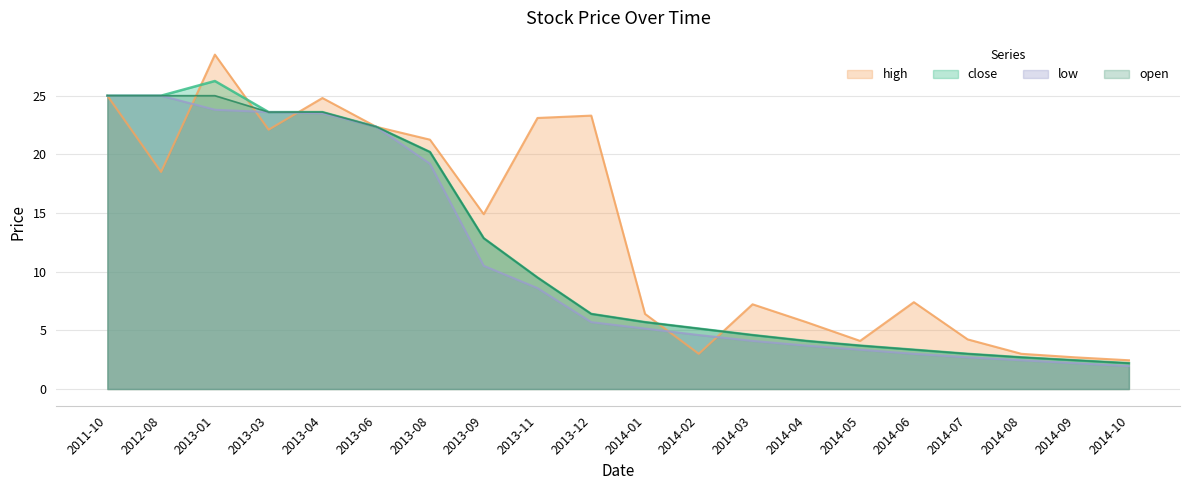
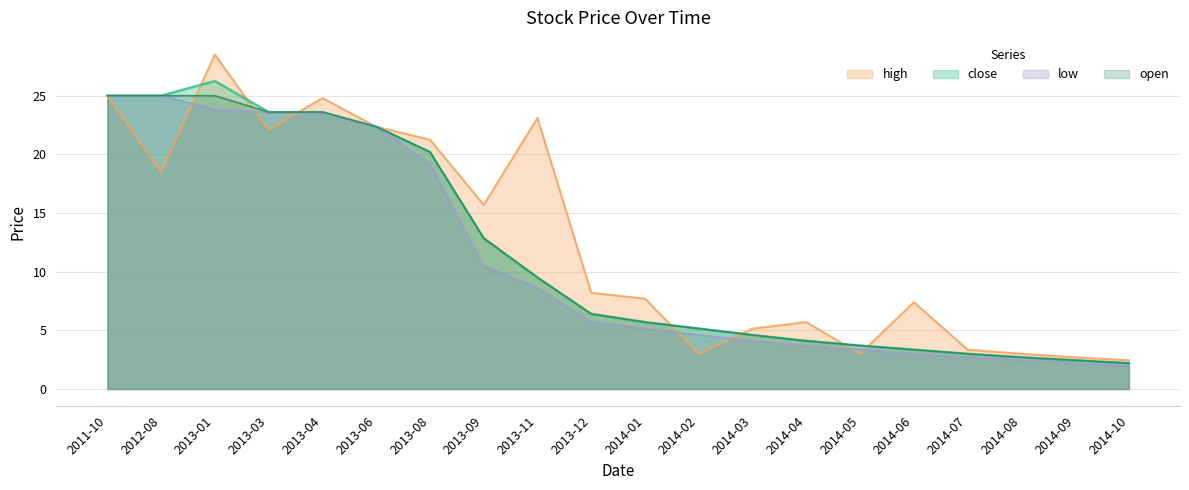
high, 2013-09: 14.9 -> 15.7
high, 2013-12: 23.3 -> 8.2
high, 2014-01: 6.4 -> 7.7
high, 2014-03: 7.2 -> 5.2
high, 2014-05: 4.1 -> 3.0
high, 2014-07: 4.2 -> 3.4
